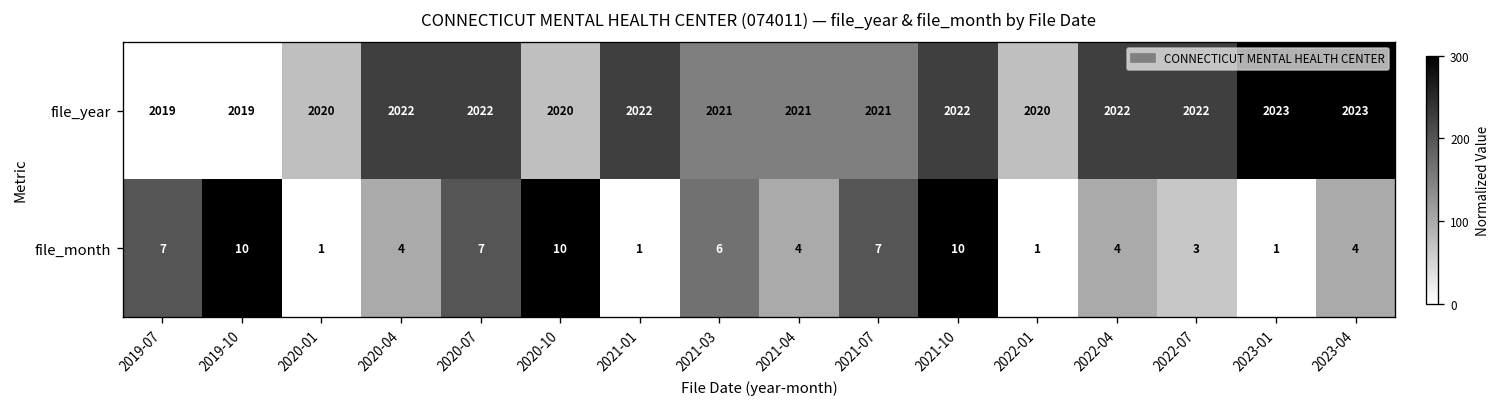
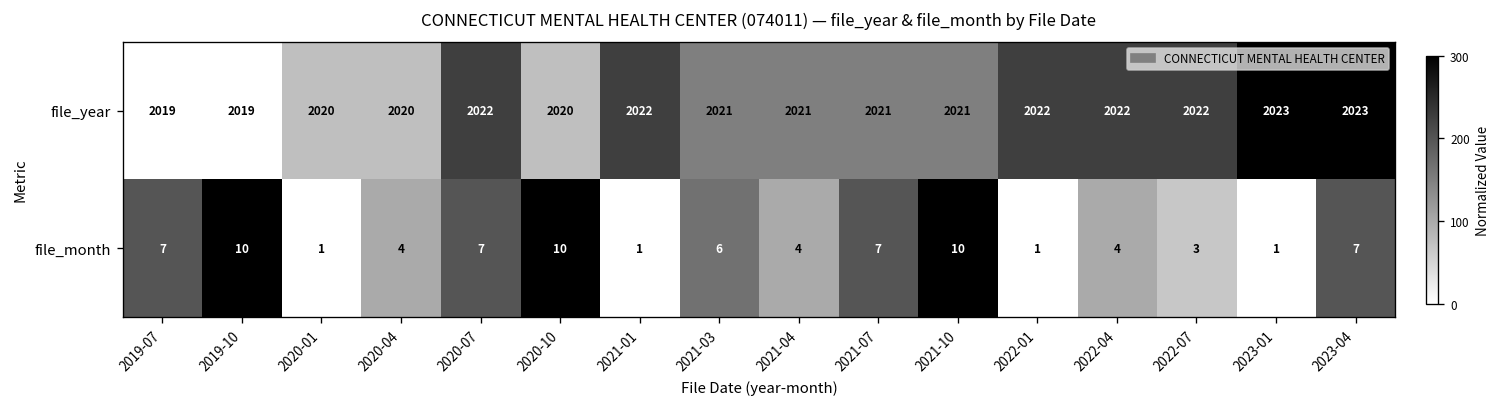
file_year, 2020-04: 2022 -> 2020
file_year, 2021-10: 2022 -> 2021
file_year, 2022-01: 2020 -> 2022
file_month, 2023-04: 4 -> 7
